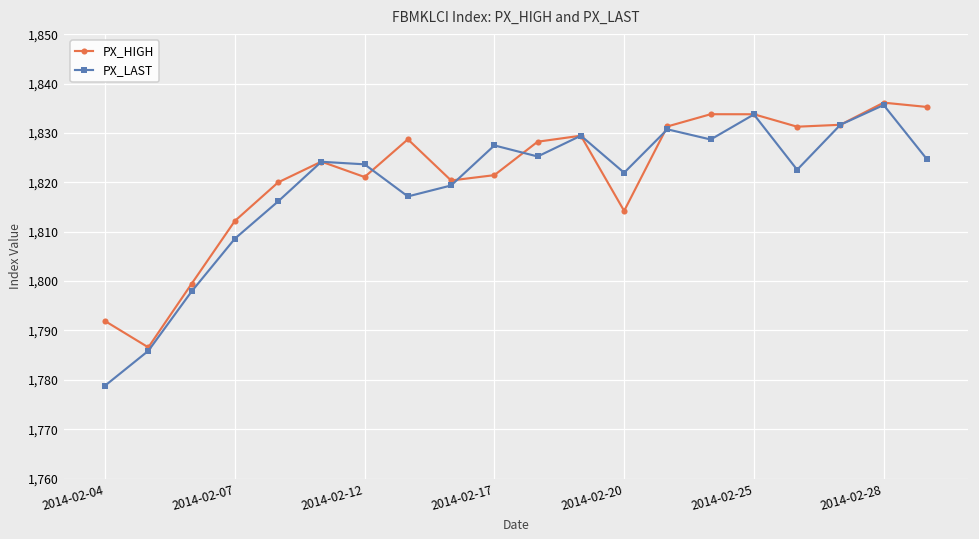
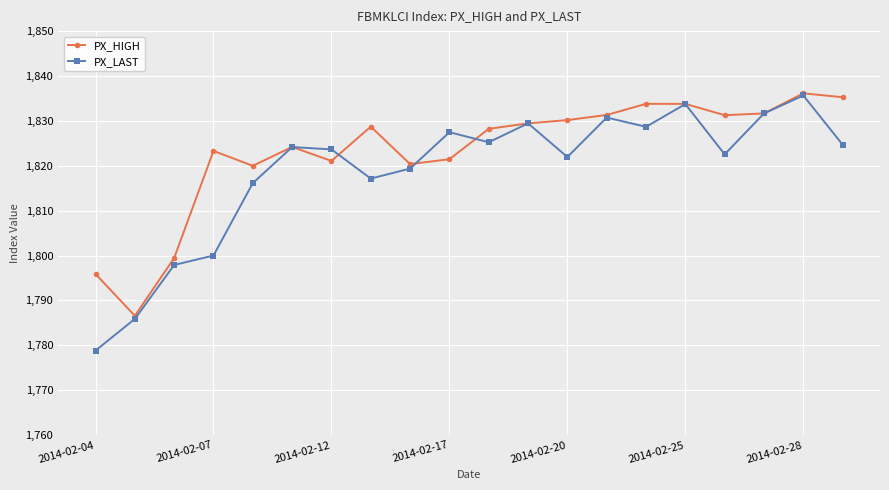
PX_HIGH, 2014-02-04: 1,792 -> 1,796
PX_HIGH, 2014-02-07: 1,812 -> 1,823
PX_LAST, 2014-02-07: 1,809 -> 1,800
PX_HIGH, 2014-02-20: 1,814 -> 1,830
